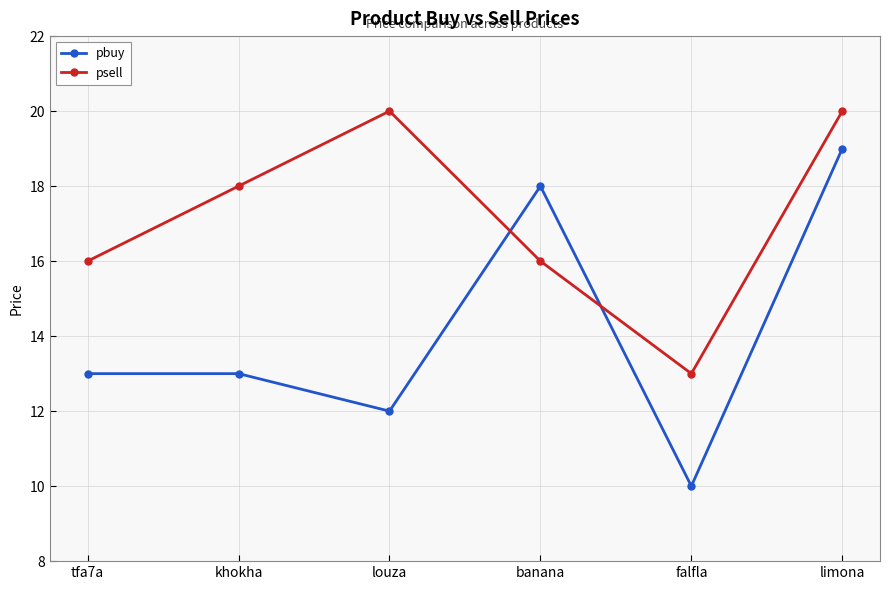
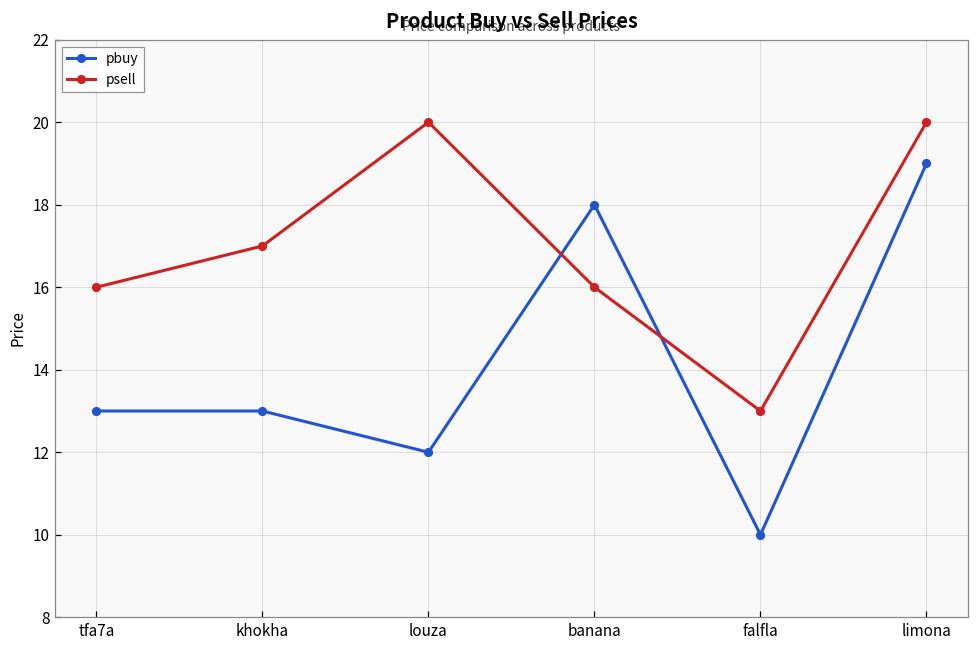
psell, khokha: 18 -> 17
